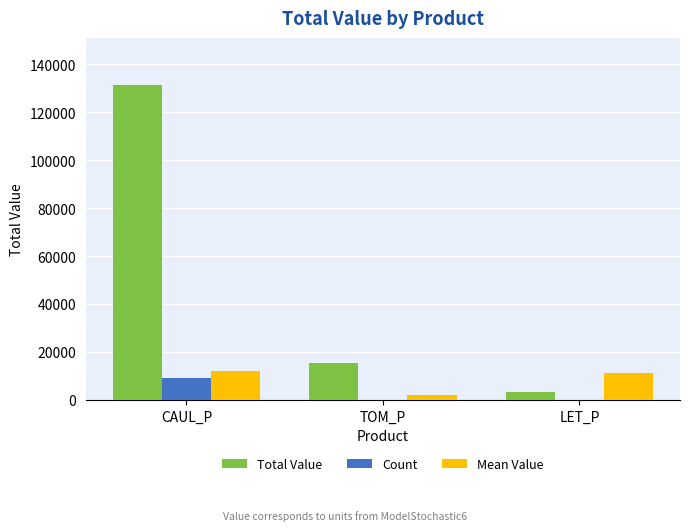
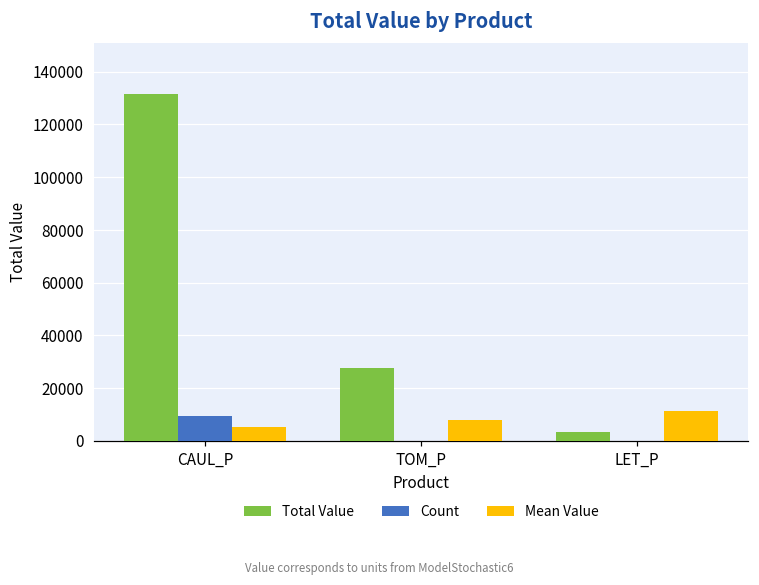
Mean Value, CAUL_P: 12000 -> 5000
Total Value, TOM_P: 15000 -> 27000
Mean Value, TOM_P: 2000 -> 8000
